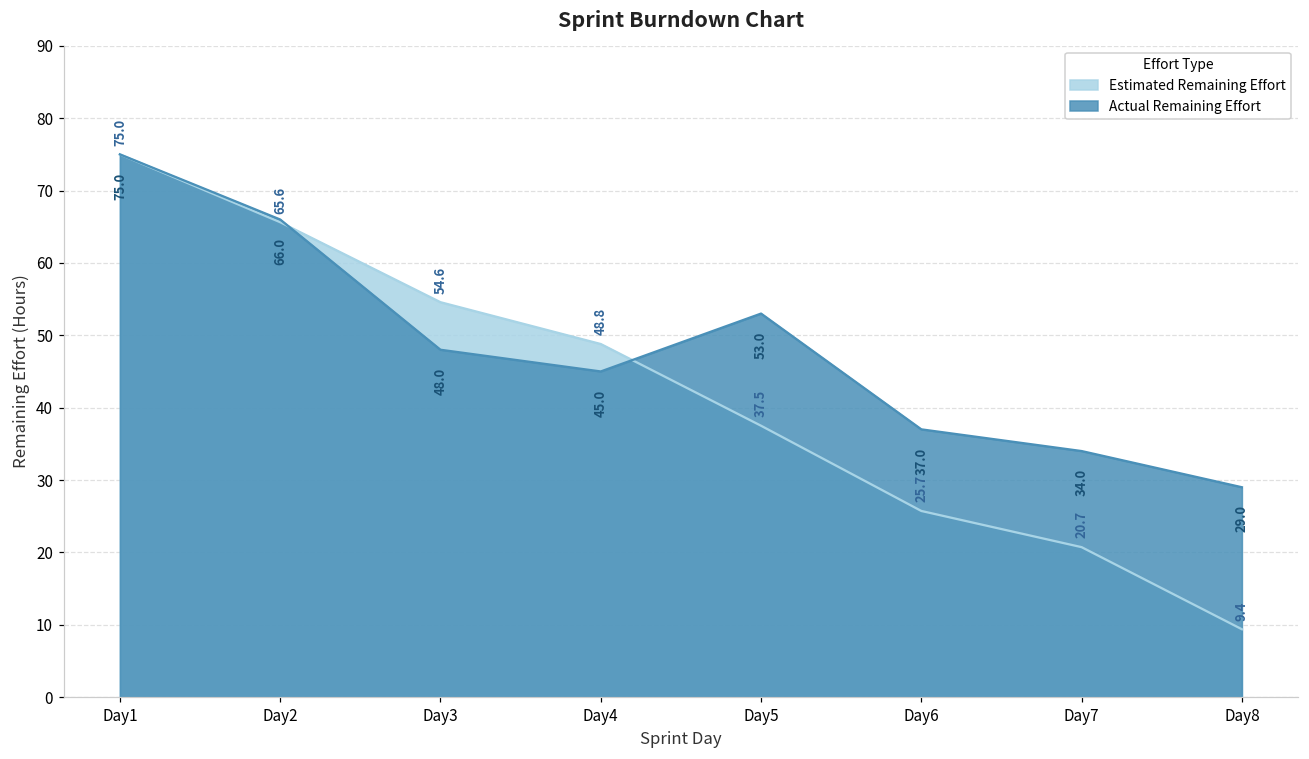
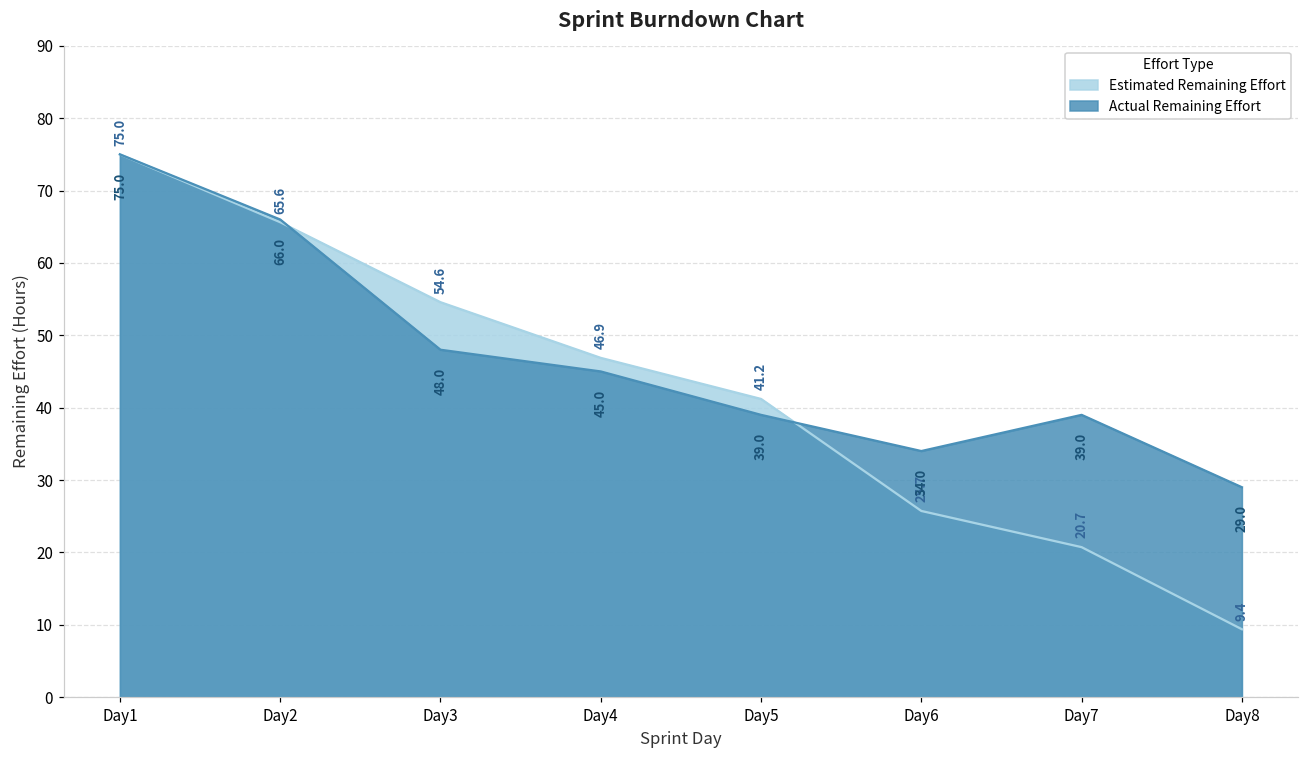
Estimated Remaining Effort, Day4: 48.8 -> 46.9
Estimated Remaining Effort, Day5: 37.5 -> 41.2
Actual Remaining Effort, Day5: 53.0 -> 39.0
Actual Remaining Effort, Day6: 37.0 -> 34.0
Actual Remaining Effort, Day7: 34.0 -> 39.0
